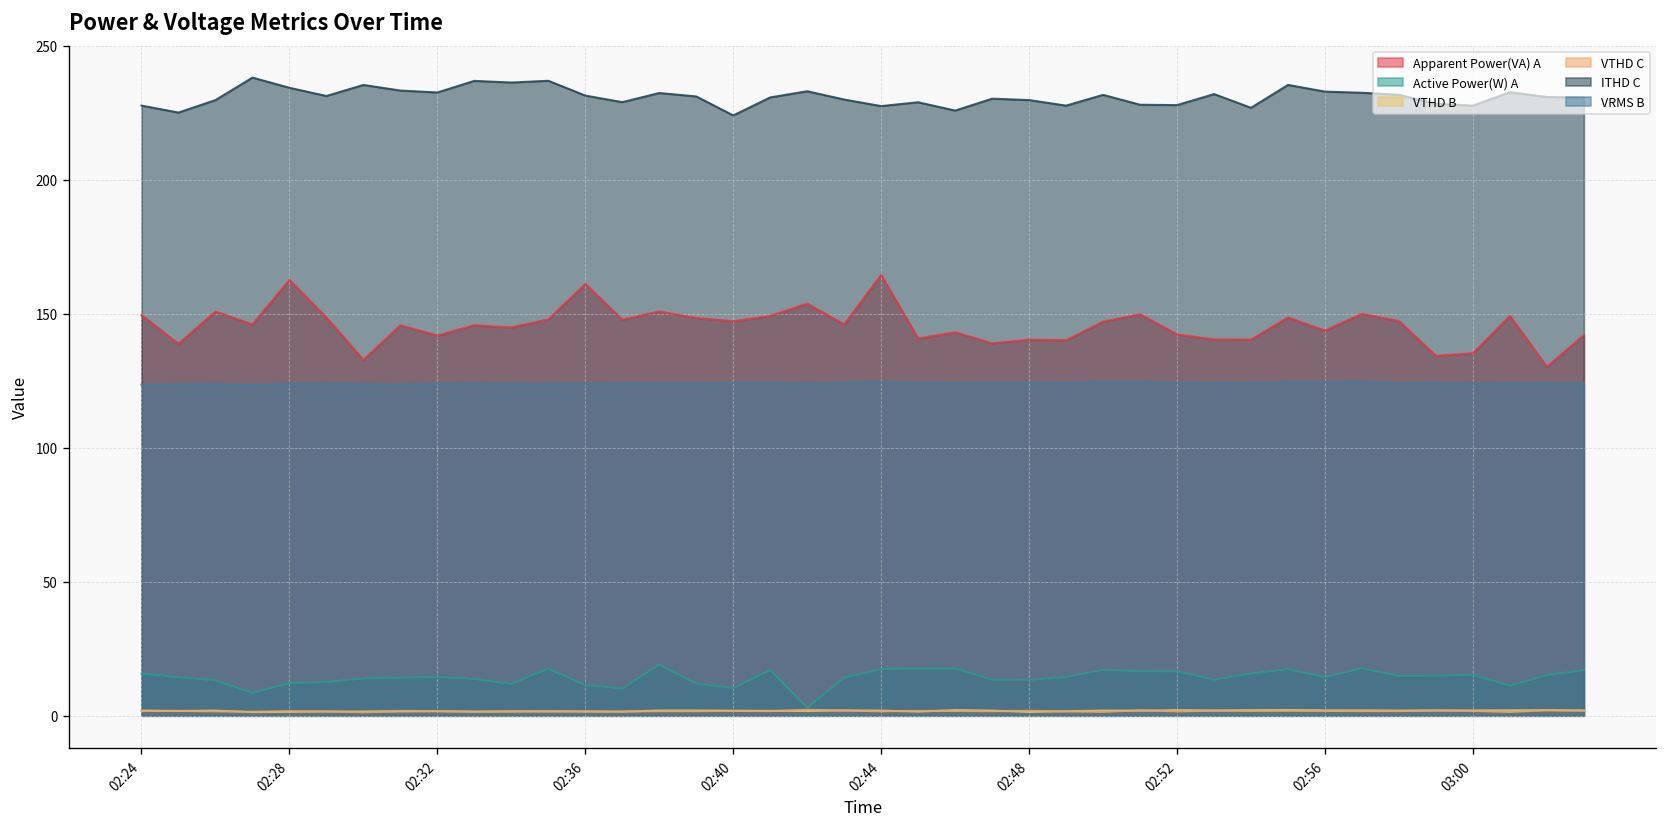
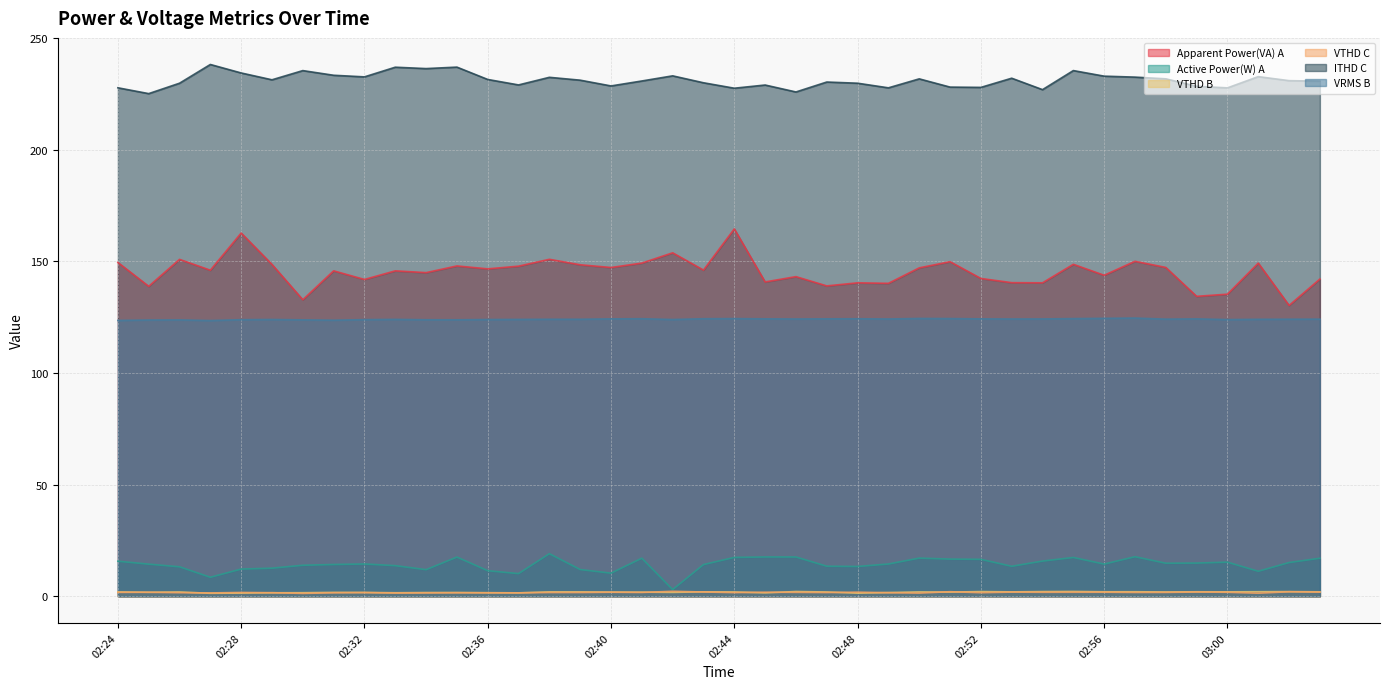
Apparent Power(VA) A, 02:36: 161 -> 147
ITHD C, 02:40: 224 -> 229
